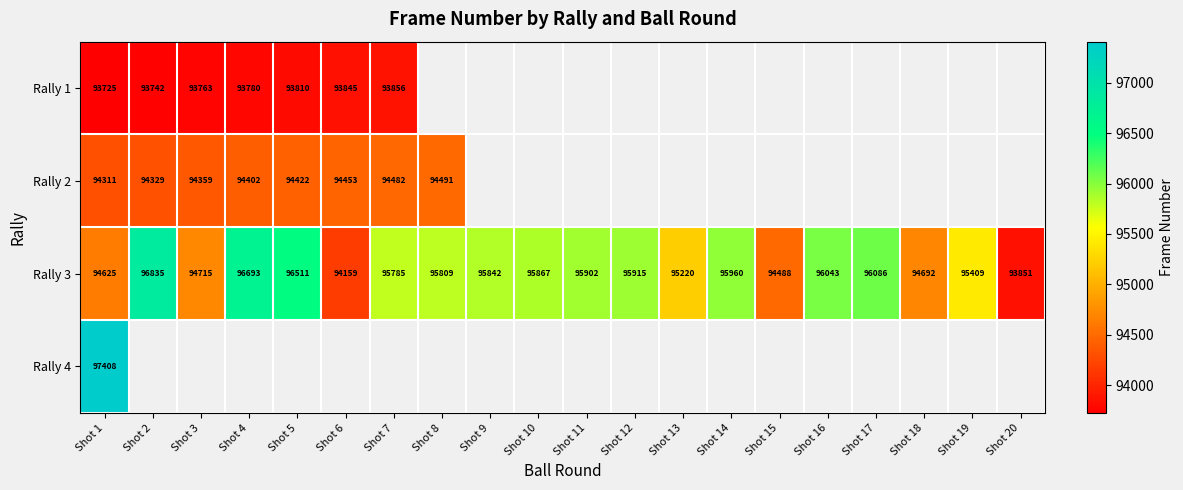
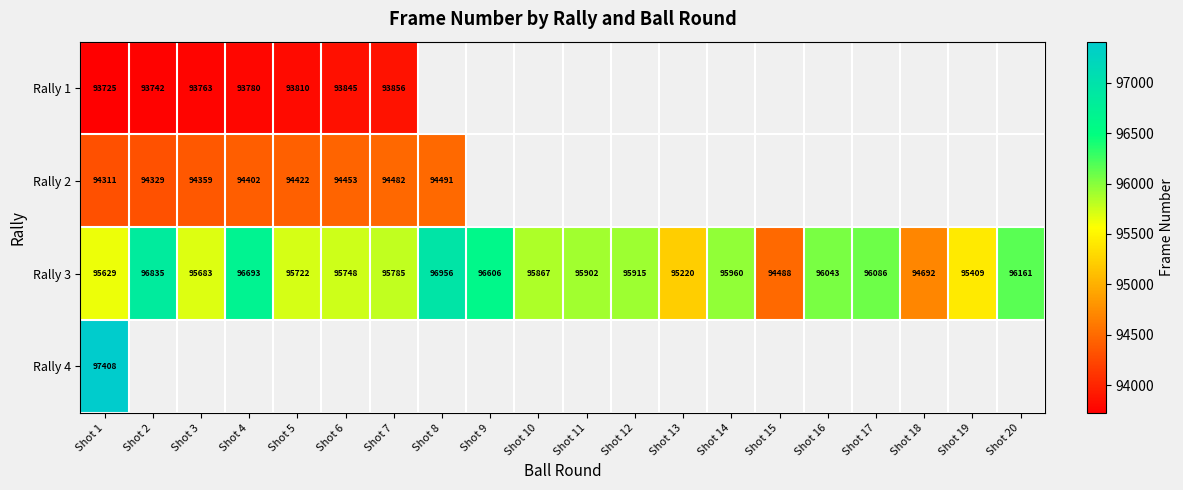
Rally 3, Shot 1: 94625 -> 95629
Rally 3, Shot 3: 94715 -> 95683
Rally 3, Shot 5: 96511 -> 95722
Rally 3, Shot 6: 94159 -> 95748
Rally 3, Shot 8: 95809 -> 96956
Rally 3, Shot 9: 95842 -> 96606
Rally 3, Shot 20: 93851 -> 96161
